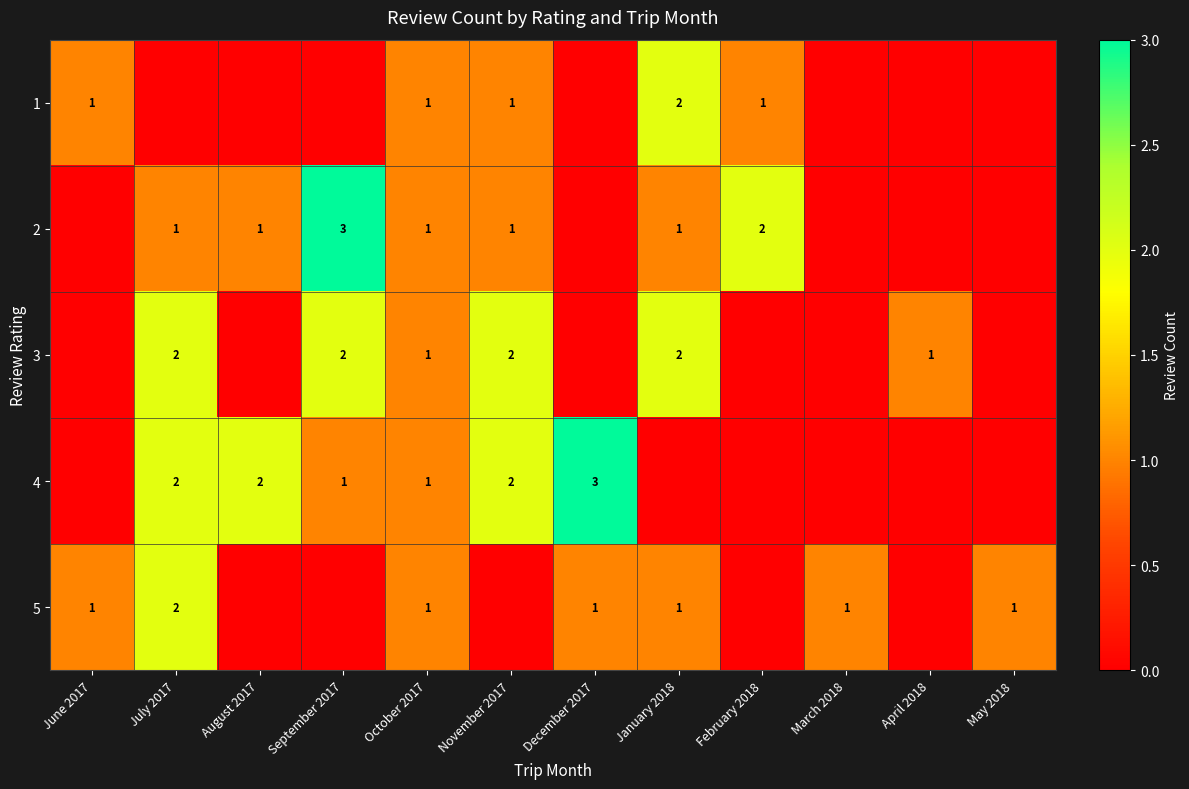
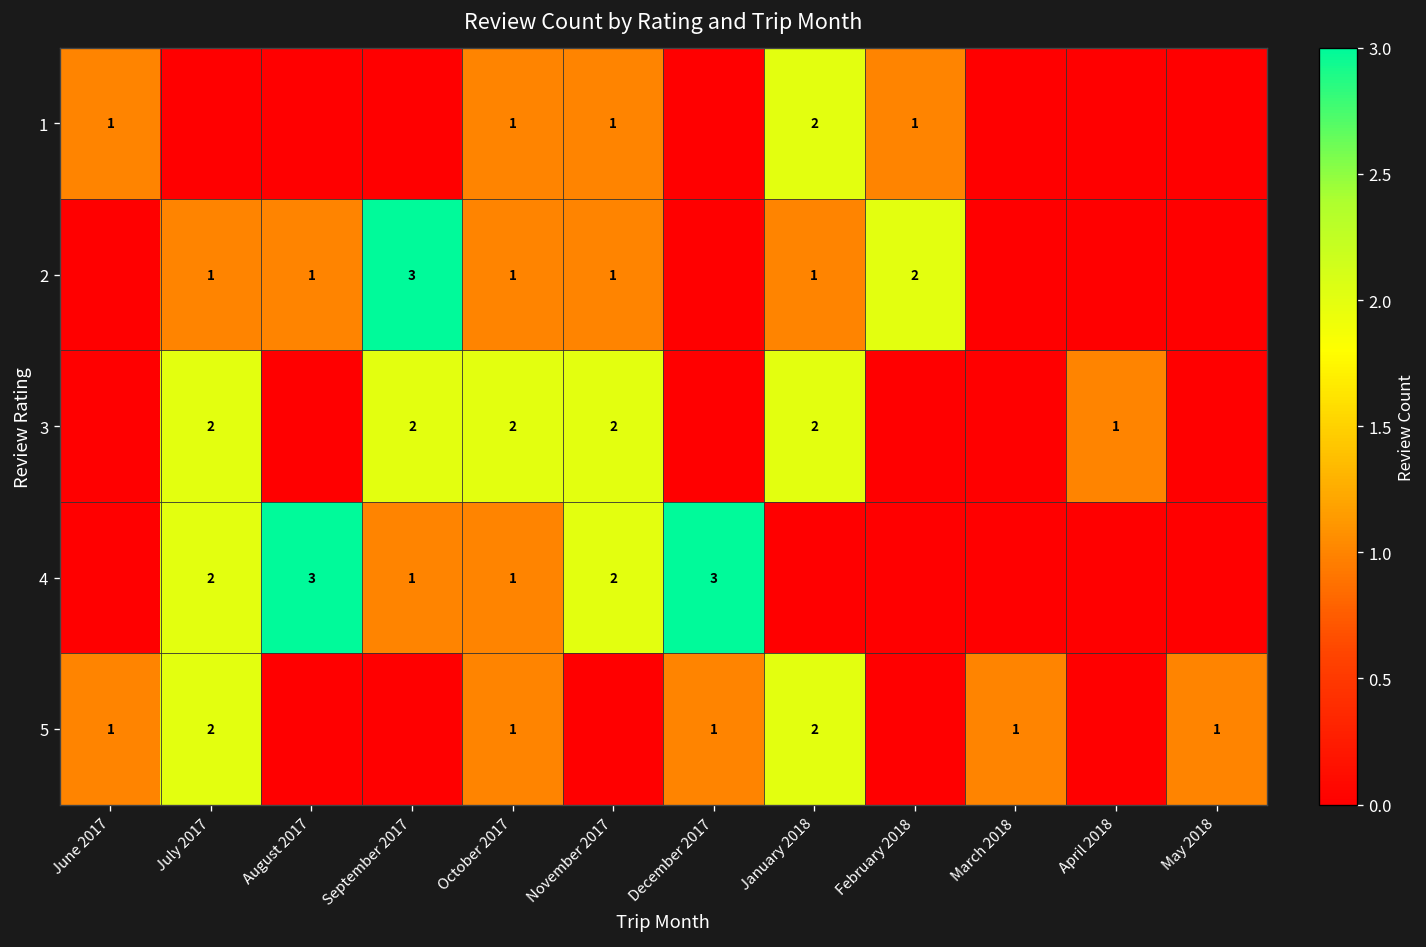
3, October 2017: 1 -> 2
4, August 2017: 2 -> 3
5, January 2018: 1 -> 2
